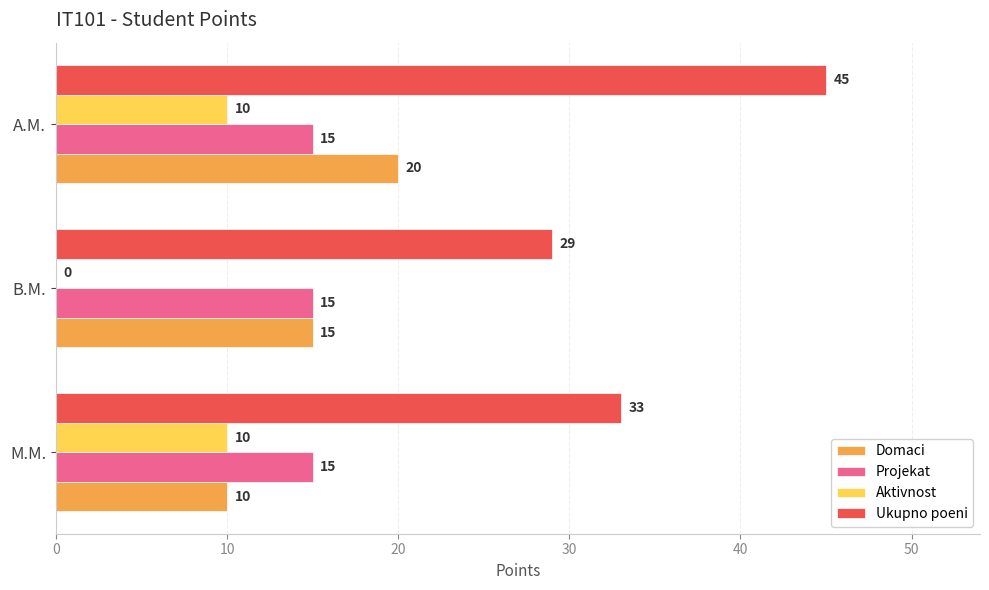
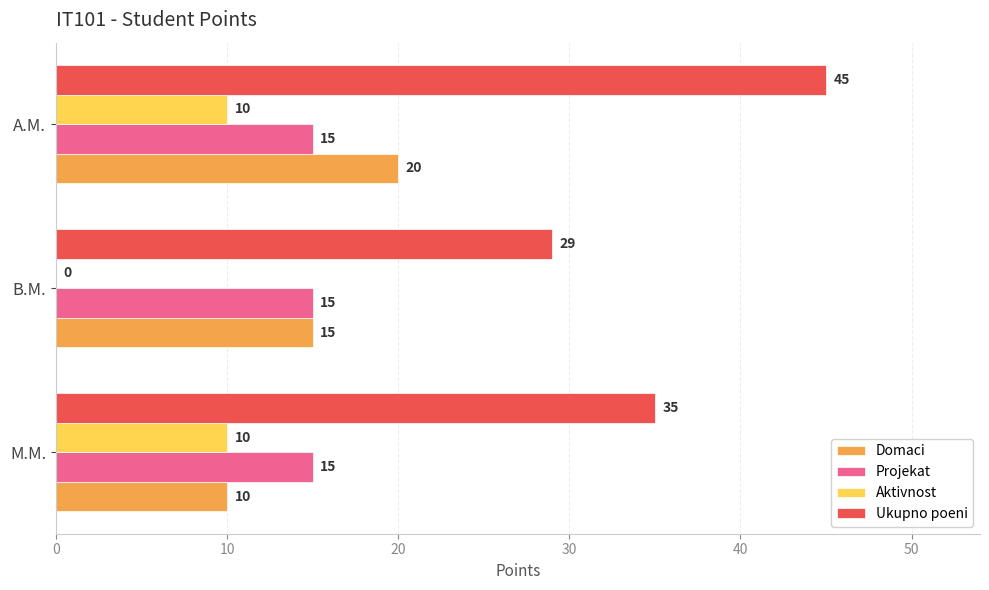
Ukupno poeni, M.M.: 33 -> 35
